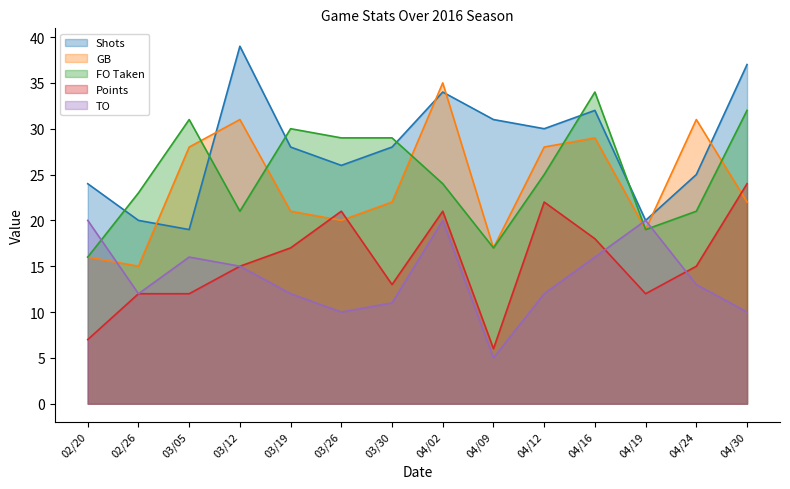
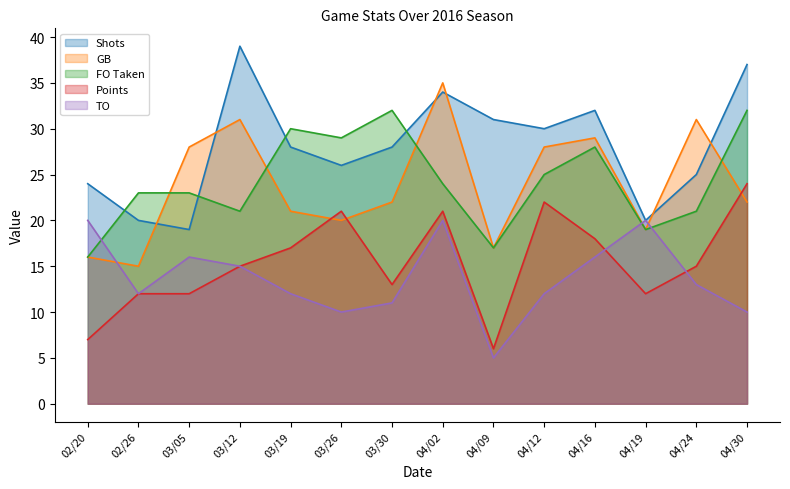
FO Taken, 03/05: 31 -> 23
FO Taken, 03/30: 29 -> 32
FO Taken, 04/16: 34 -> 28
